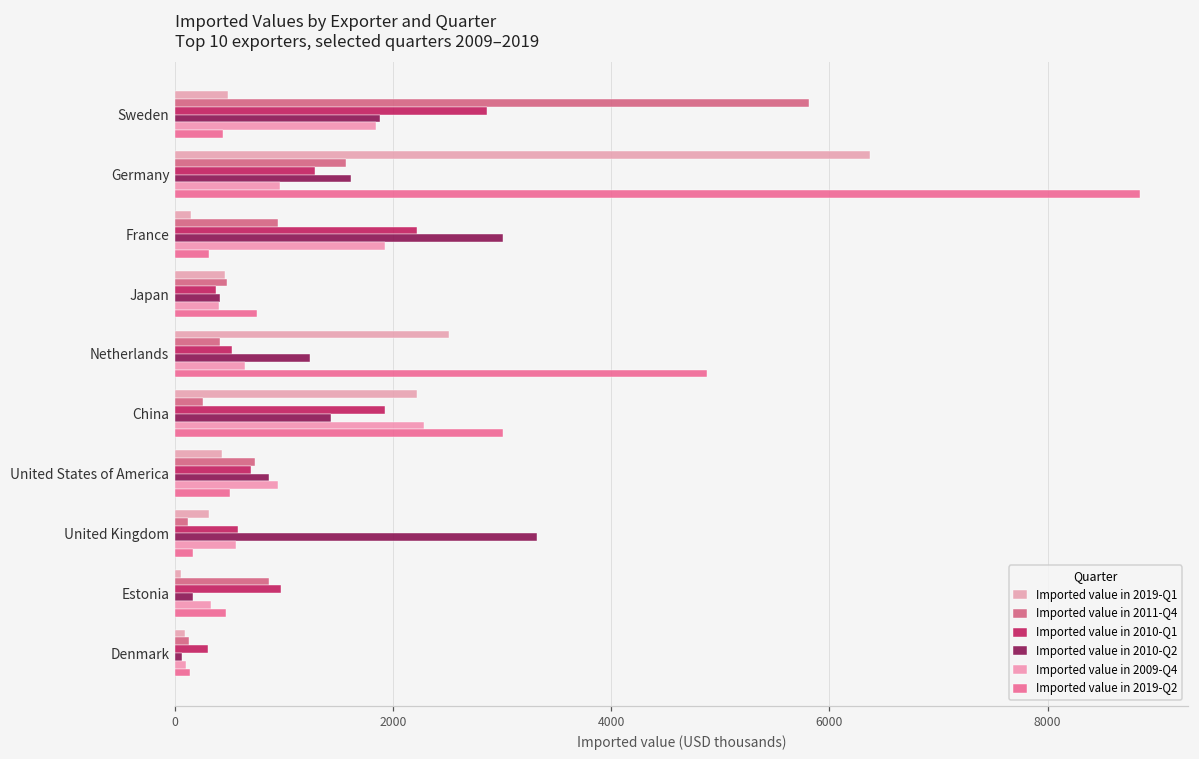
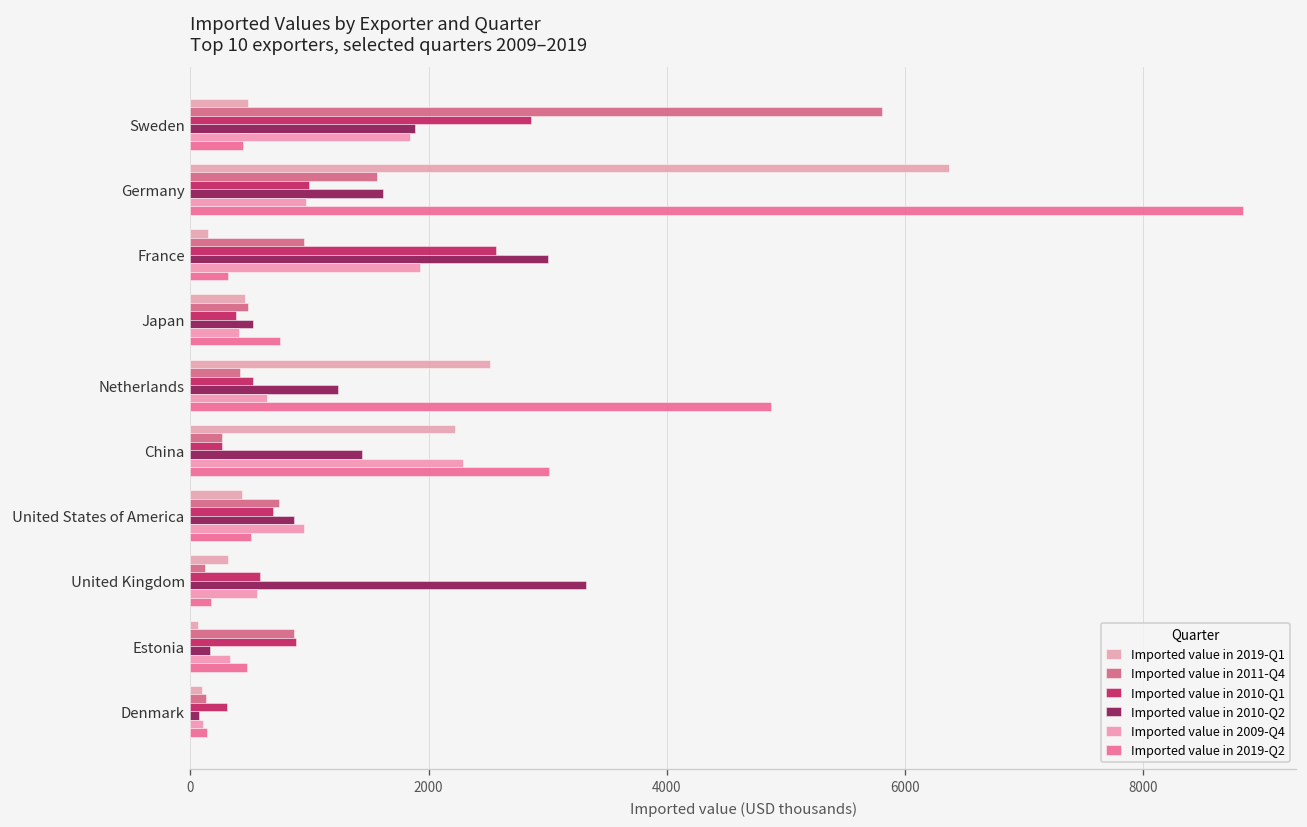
Imported value in 2010-Q1, Germany: 1300 -> 1000
Imported value in 2010-Q1, France: 2200 -> 2600
Imported value in 2010-Q2, Japan: 400 -> 500
Imported value in 2010-Q1, China: 1900 -> 300
Imported value in 2010-Q1, Estonia: 1000 -> 900
